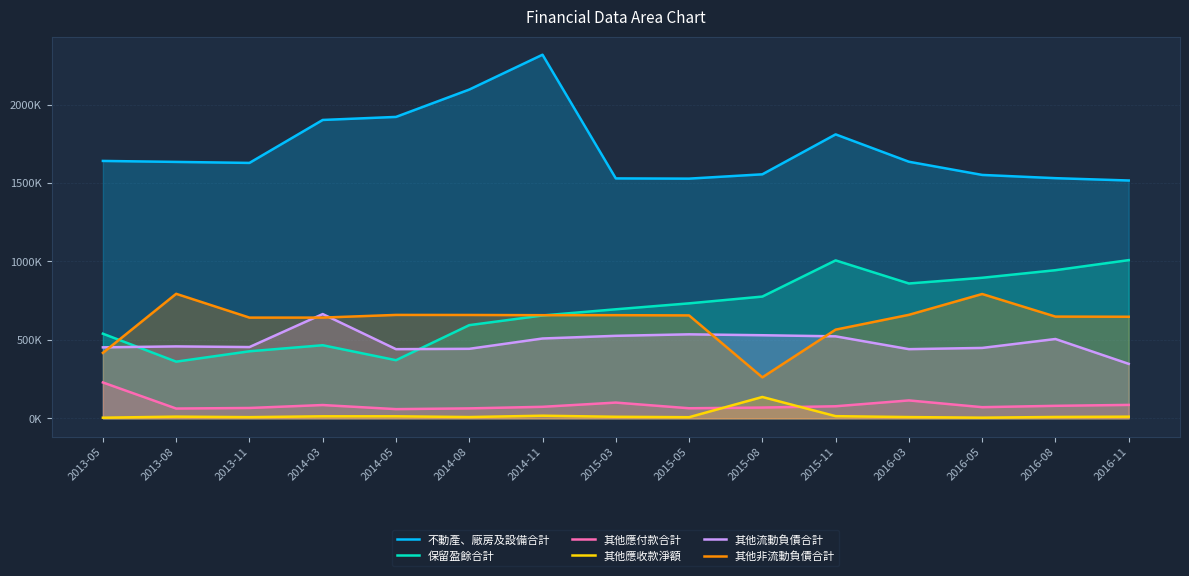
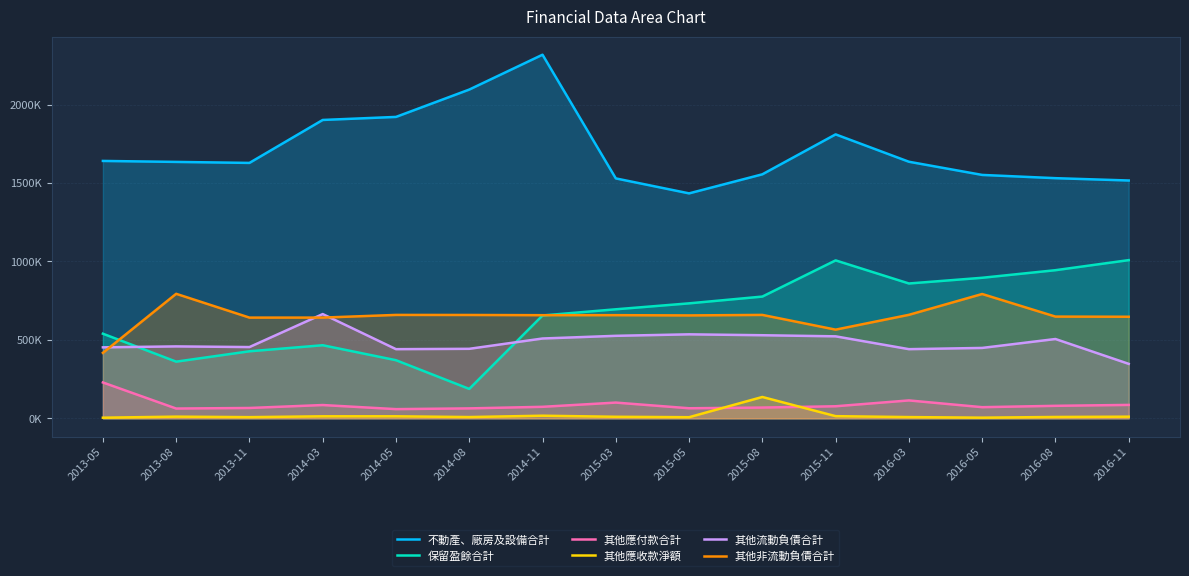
保留盈餘合計, 2014-08: 590000 -> 190000
不動產、廠房及設備合計, 2015-05: 1530000 -> 1430000
其他非流動負債合計, 2015-08: 260000 -> 660000
